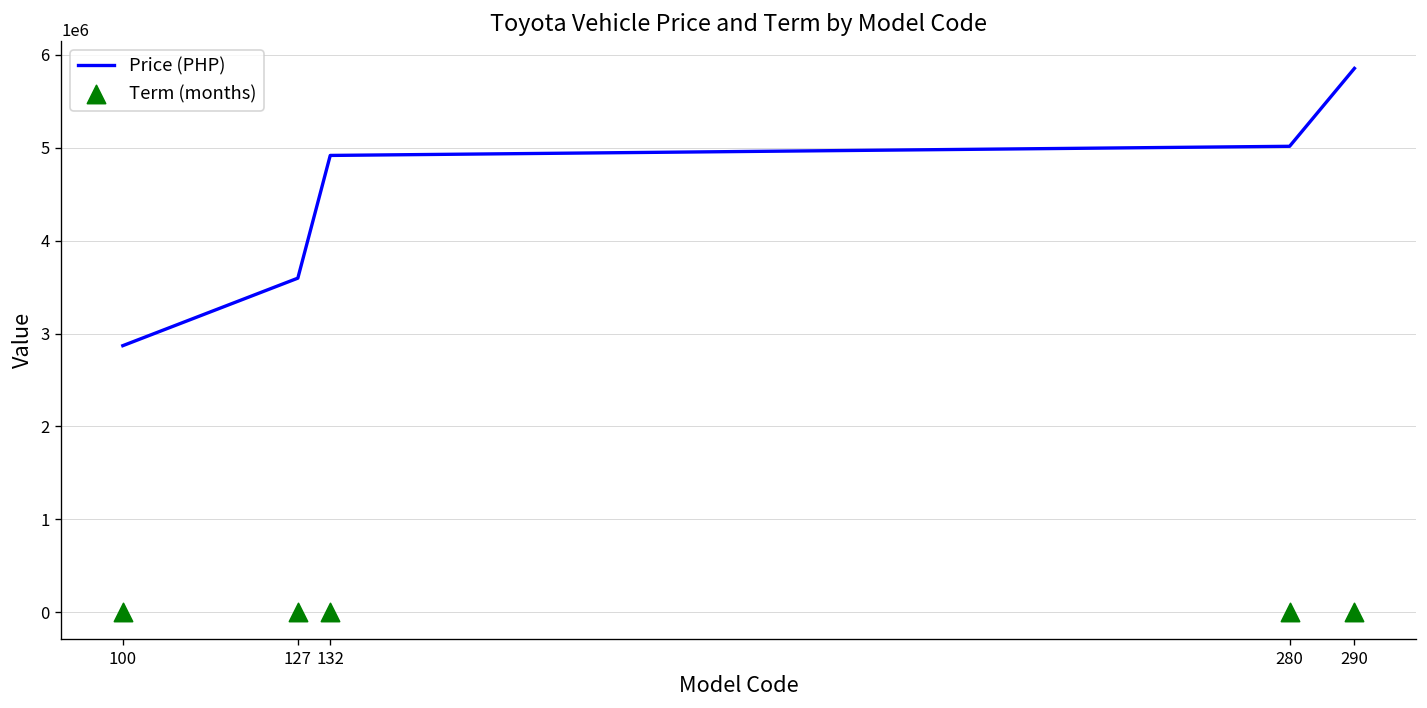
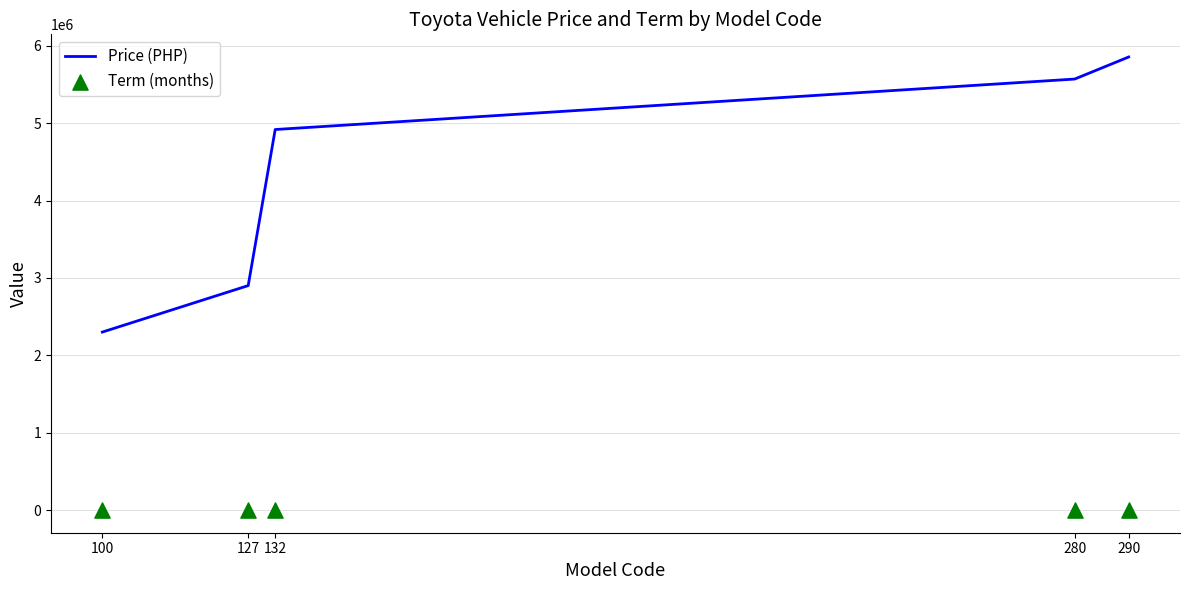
Price (PHP), 100: 2900000 -> 2300000
Price (PHP), 127: 3600000 -> 2900000
Price (PHP), 280: 5000000 -> 5600000
